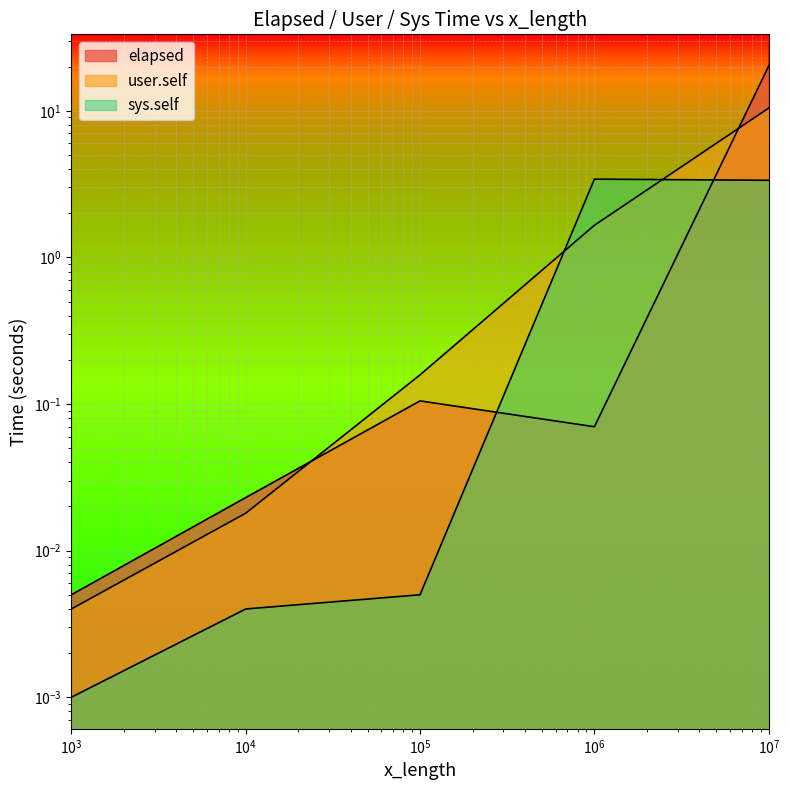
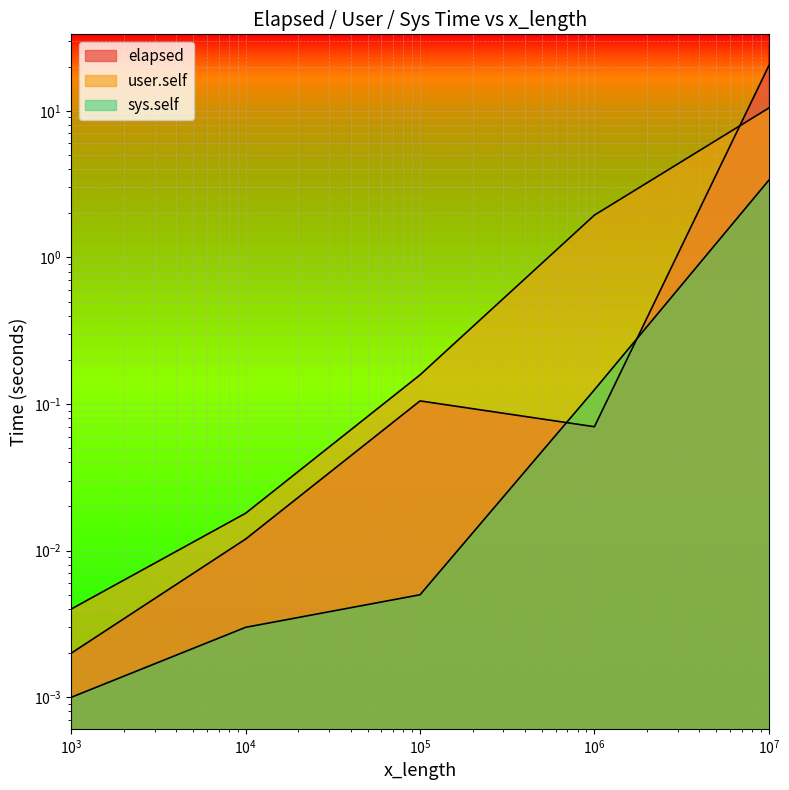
elapsed, 10^3: 0.005 -> 0.002
elapsed, 10^4: 0.023 -> 0.012
sys.self, 10^4: 0.004 -> 0.003
user.self, 10^6: 1.7 -> 1.9
sys.self, 10^6: 3.4 -> 0.13
